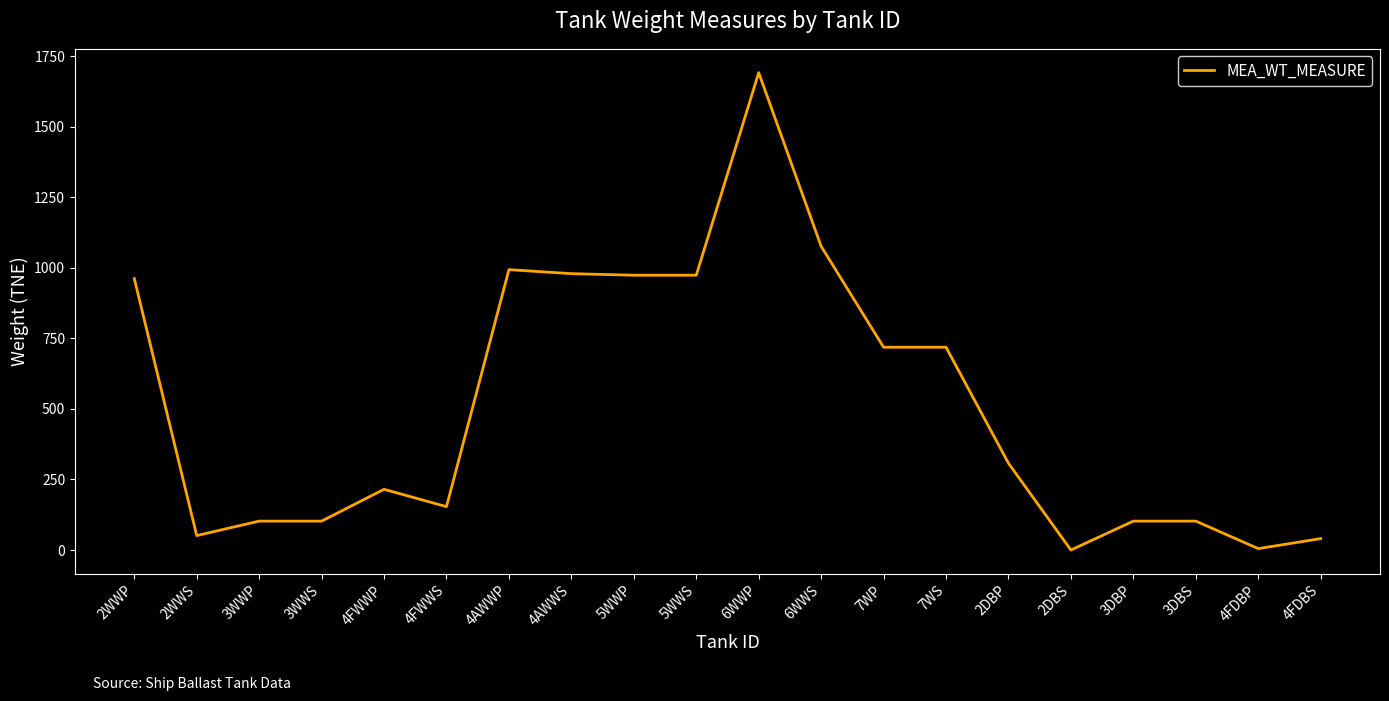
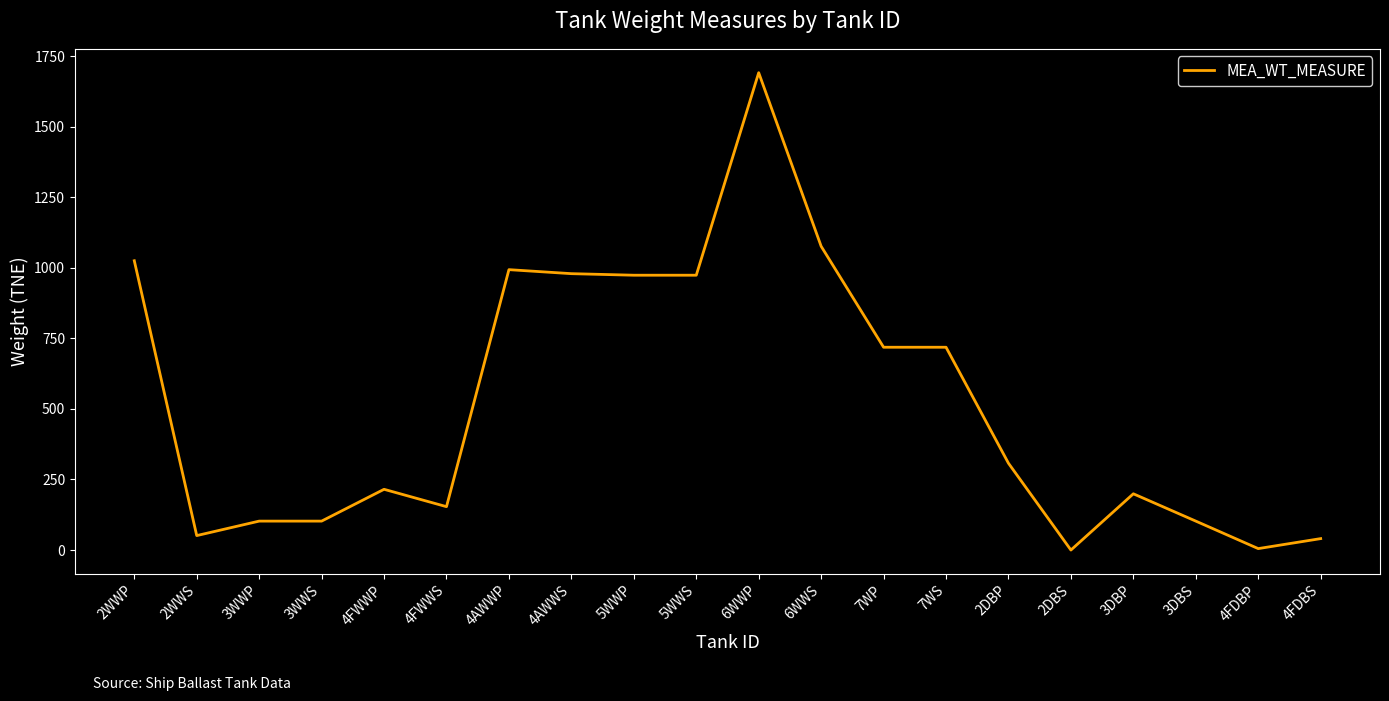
2WWP: 960 -> 1030
3DBP: 100 -> 200
